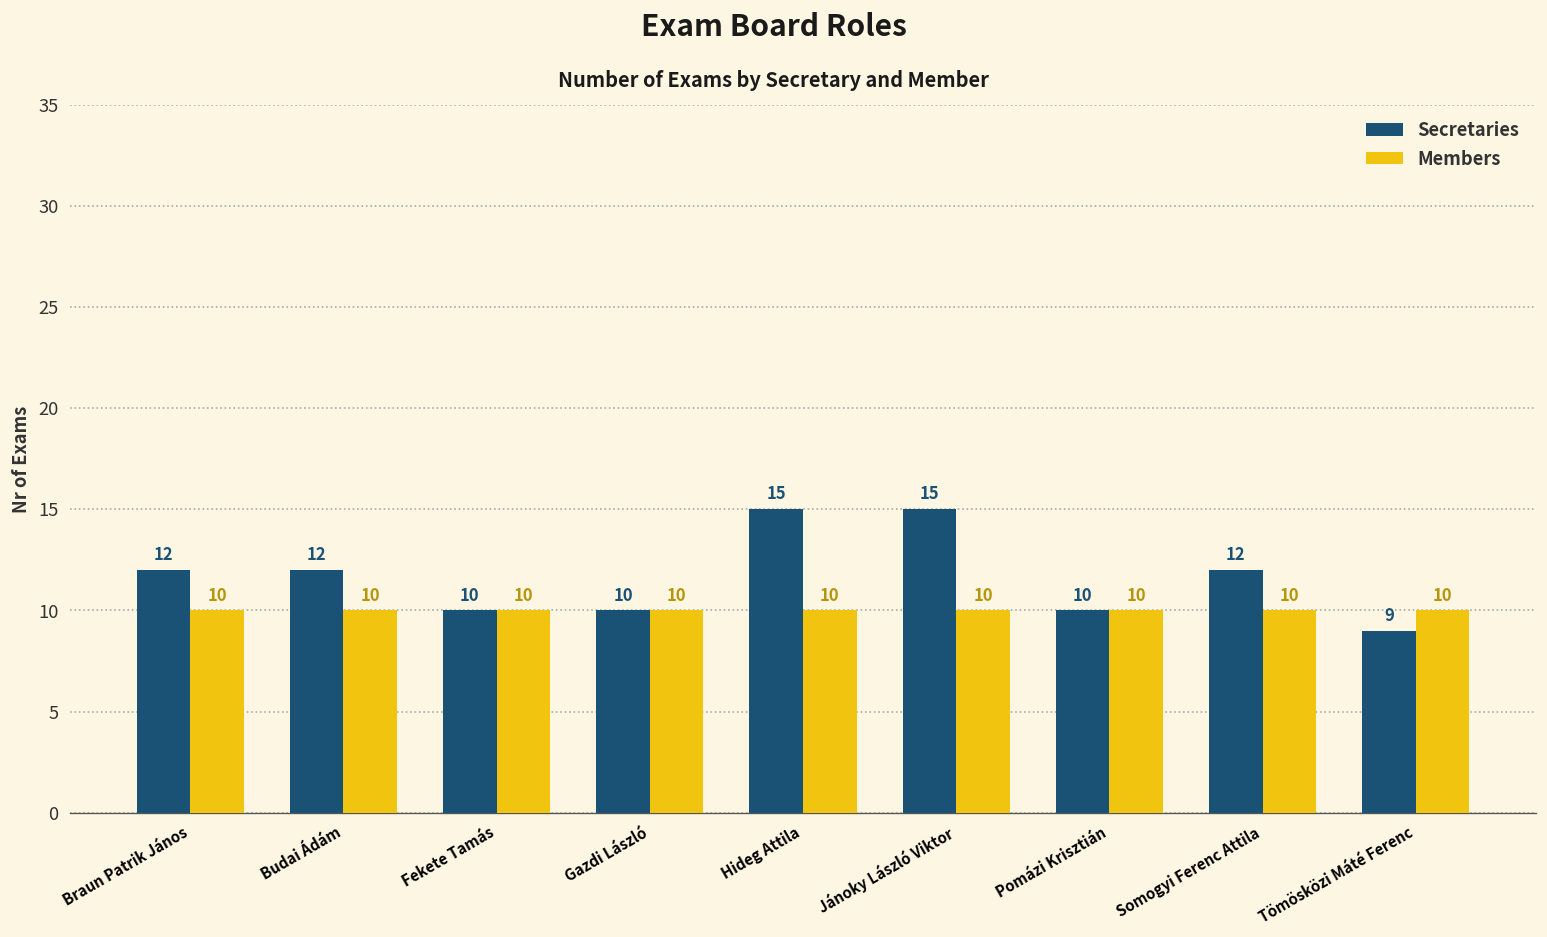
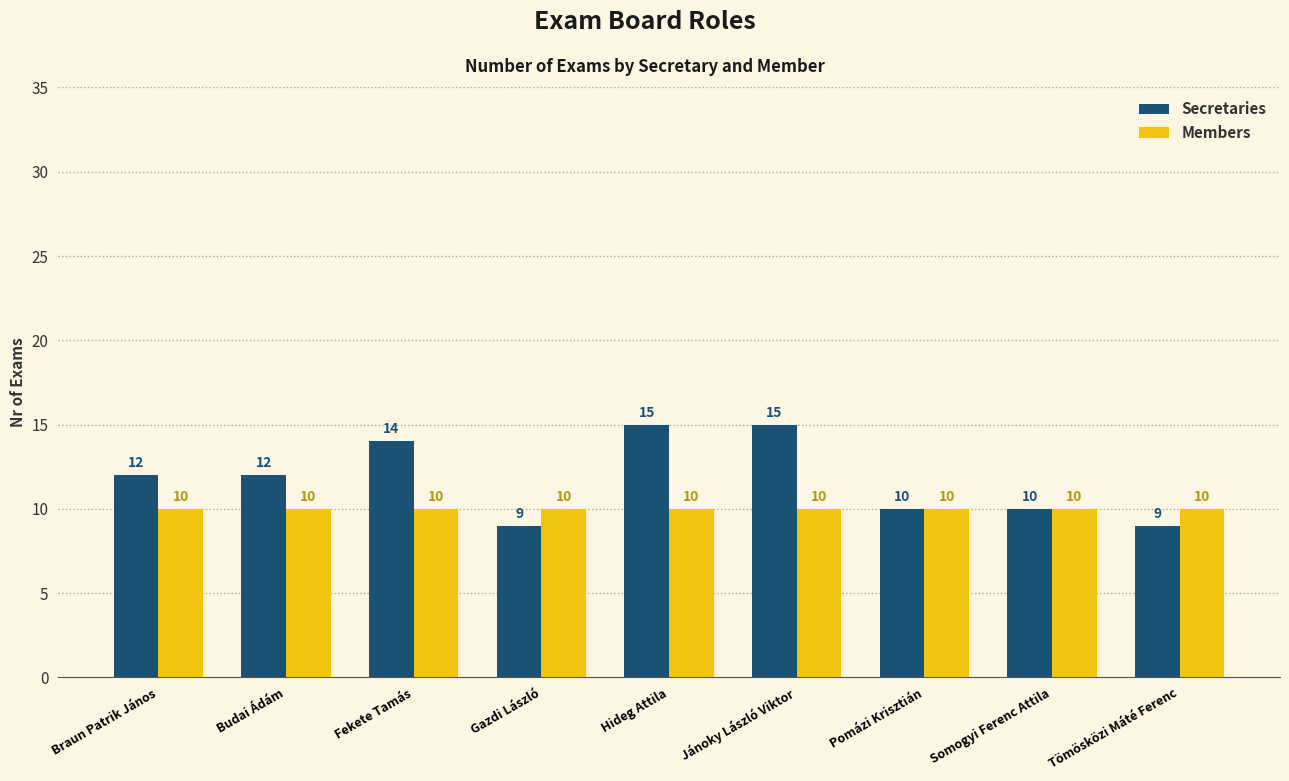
Secretaries, Fekete Tamás: 10 -> 14
Secretaries, Gazdi László: 10 -> 9
Secretaries, Somogyi Ferenc Attila: 12 -> 10
